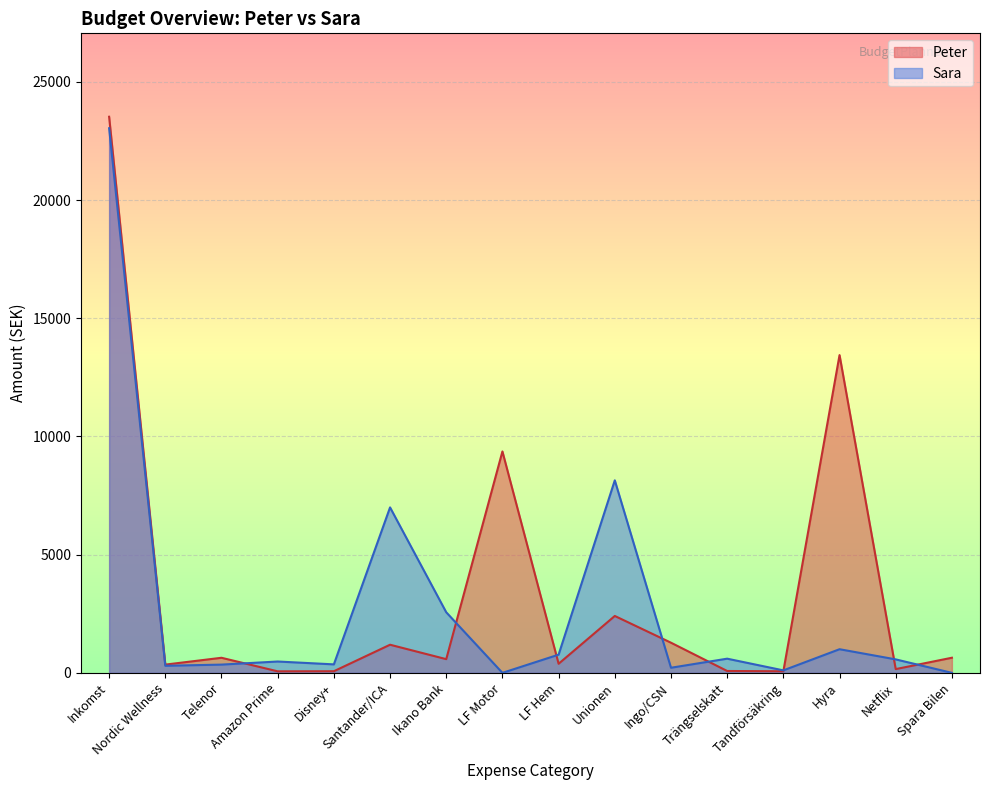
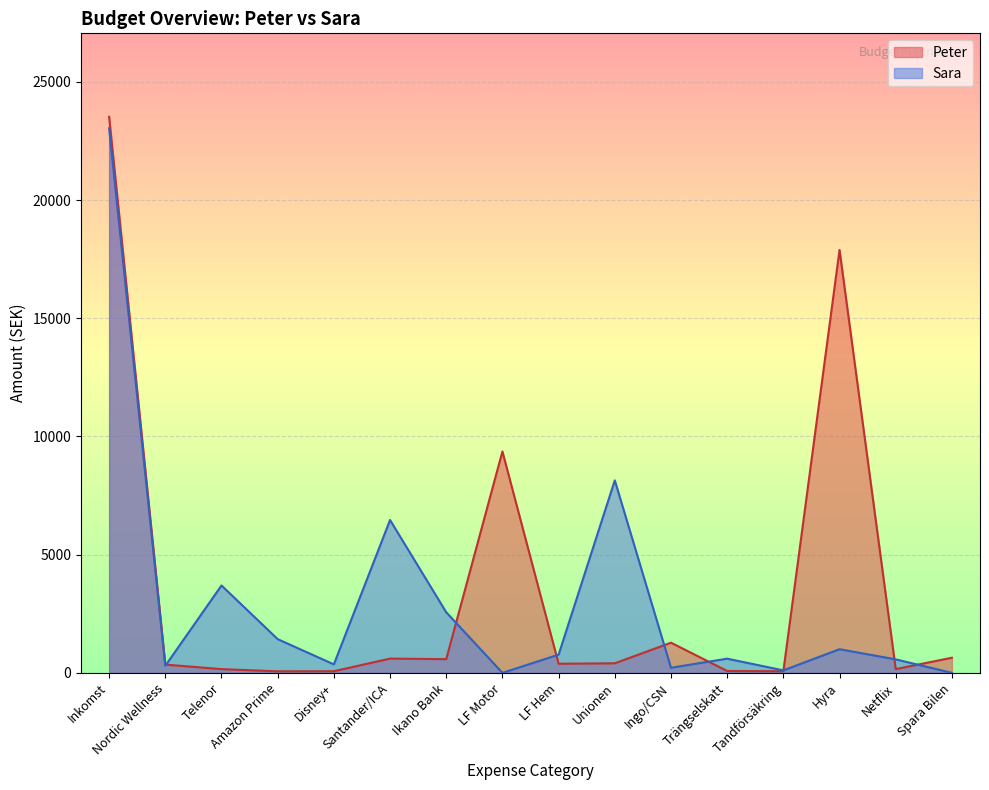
Peter, Telenor: 600 -> 200
Sara, Telenor: 300 -> 3700
Sara, Amazon Prime: 500 -> 1400
Peter, Santander/ICA: 1200 -> 600
Sara, Santander/ICA: 7000 -> 6500
Peter, Unionen: 2400 -> 400
Peter, Hyra: 13400 -> 17900
